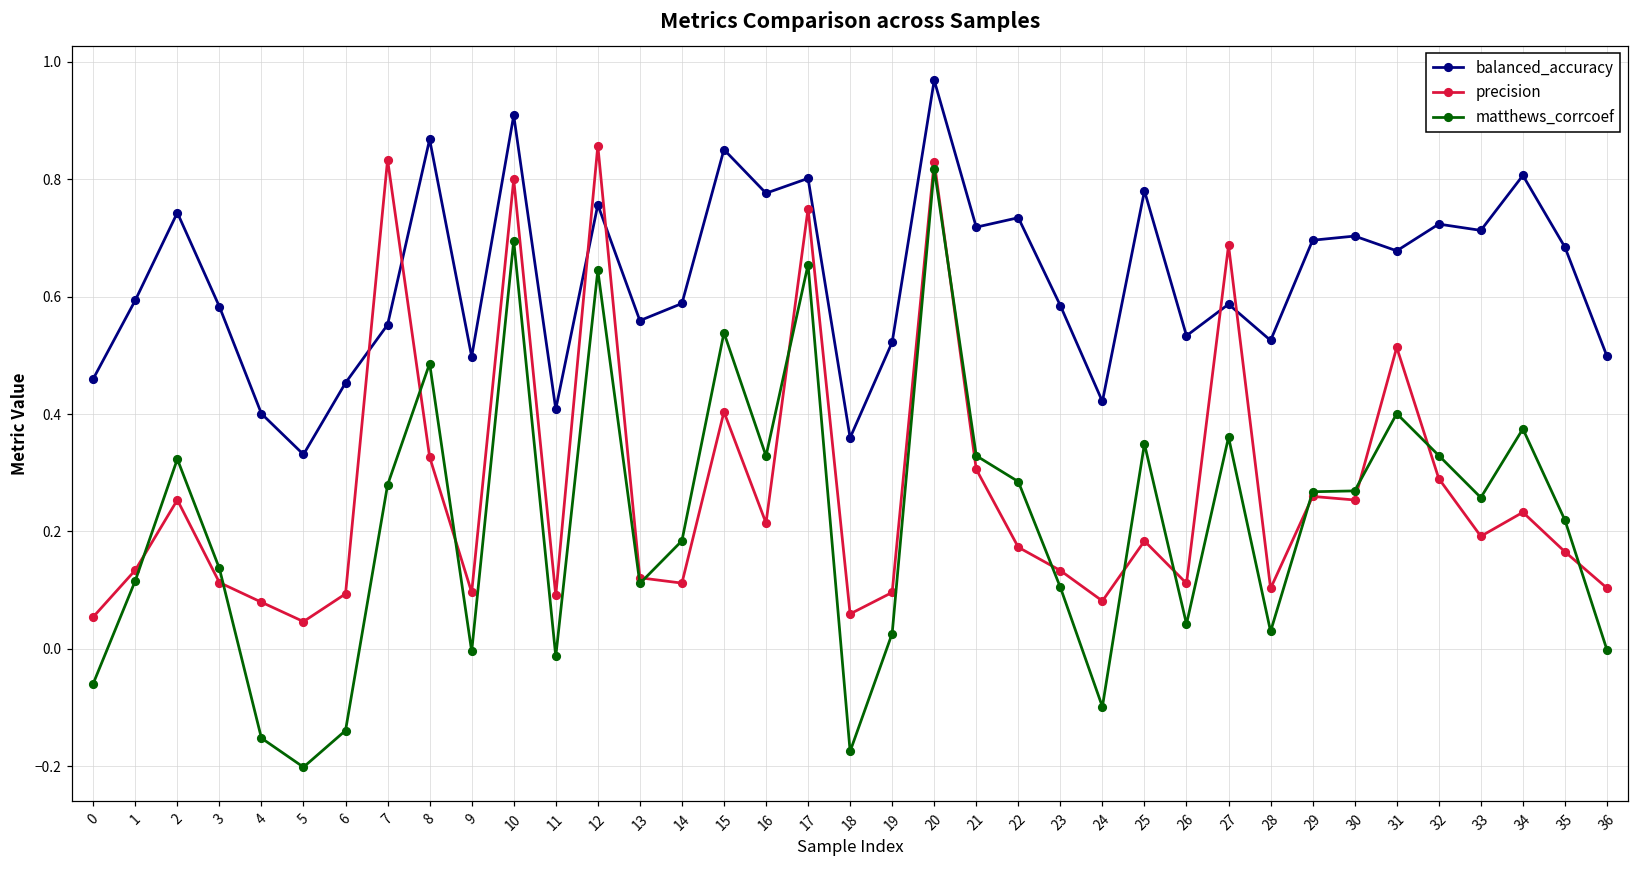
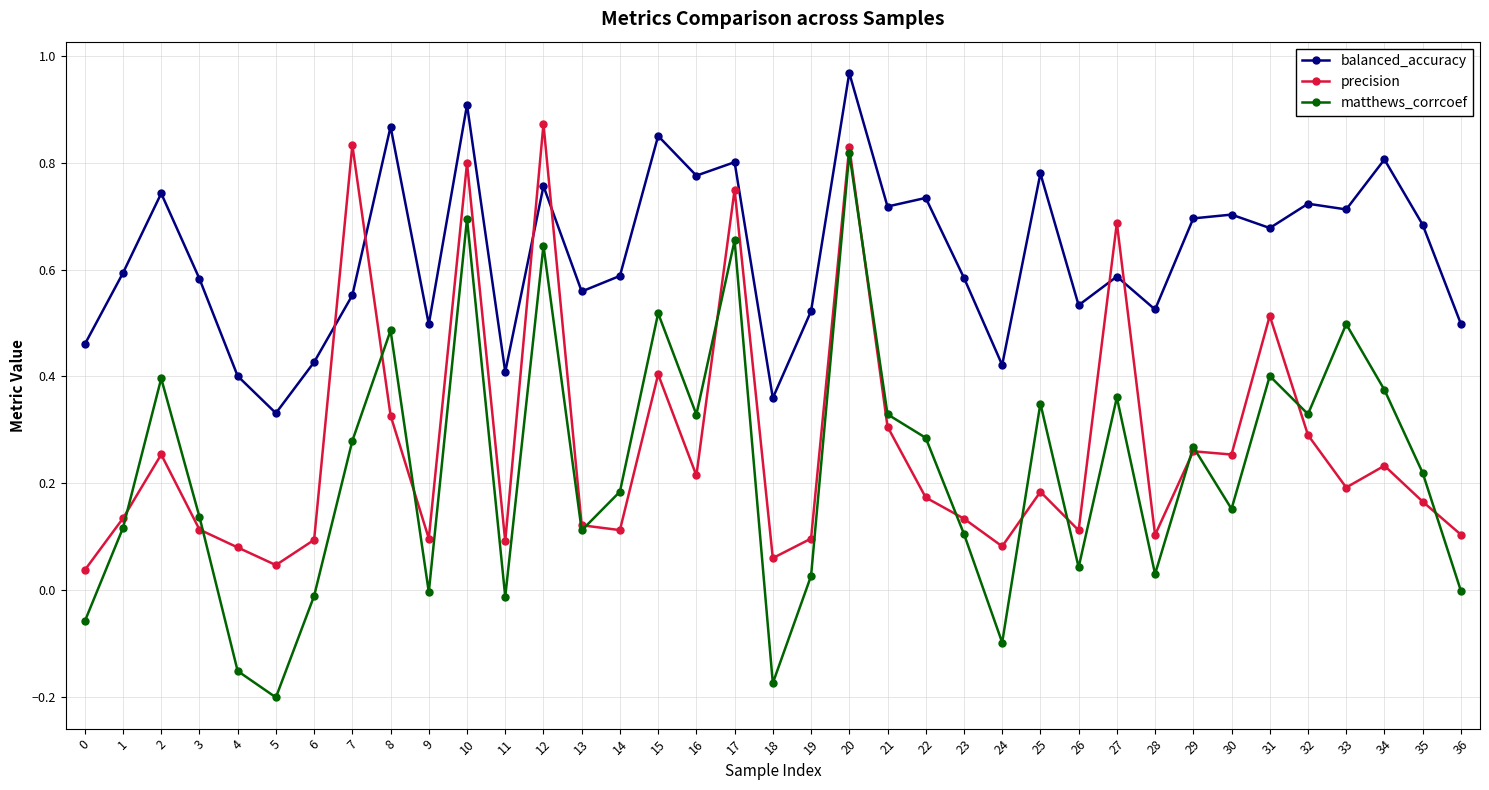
precision, 0: 0.05 -> 0.04
matthews_corrcoef, 2: 0.32 -> 0.40
balanced_accuracy, 6: 0.45 -> 0.43
matthews_corrcoef, 6: -0.14 -> -0.01
precision, 12: 0.86 -> 0.87
matthews_corrcoef, 15: 0.54 -> 0.52
matthews_corrcoef, 30: 0.27 -> 0.15
matthews_corrcoef, 33: 0.26 -> 0.50
